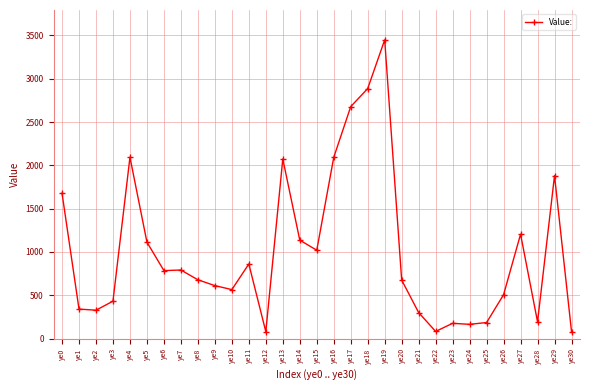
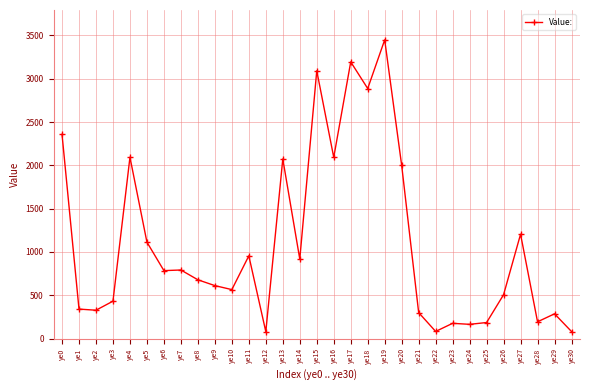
ye0: 1700 -> 2400
ye11: 900 -> 1000
ye14: 1100 -> 900
ye15: 1000 -> 3100
ye17: 2700 -> 3200
ye20: 700 -> 2000
ye29: 1900 -> 300
